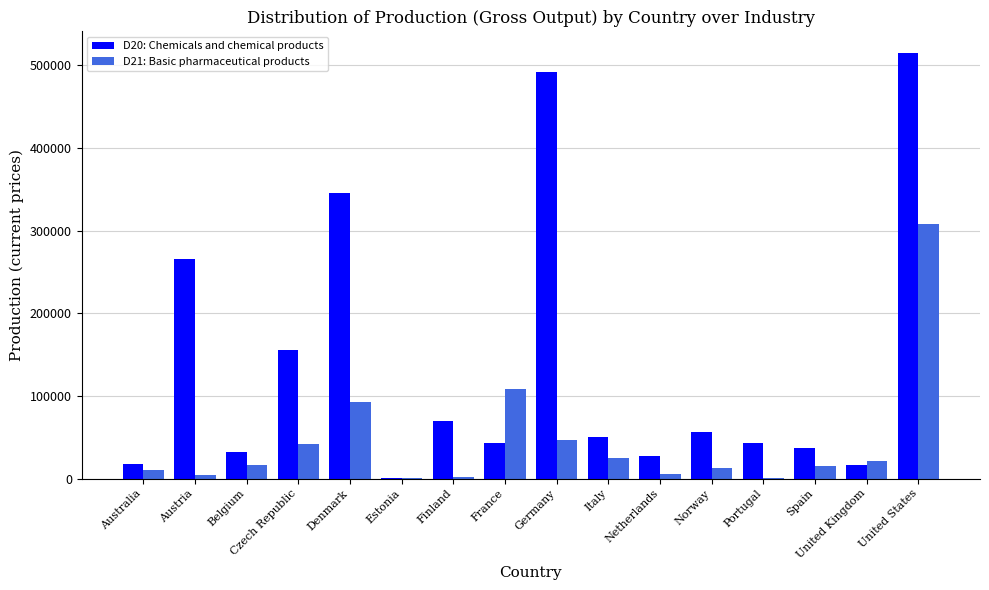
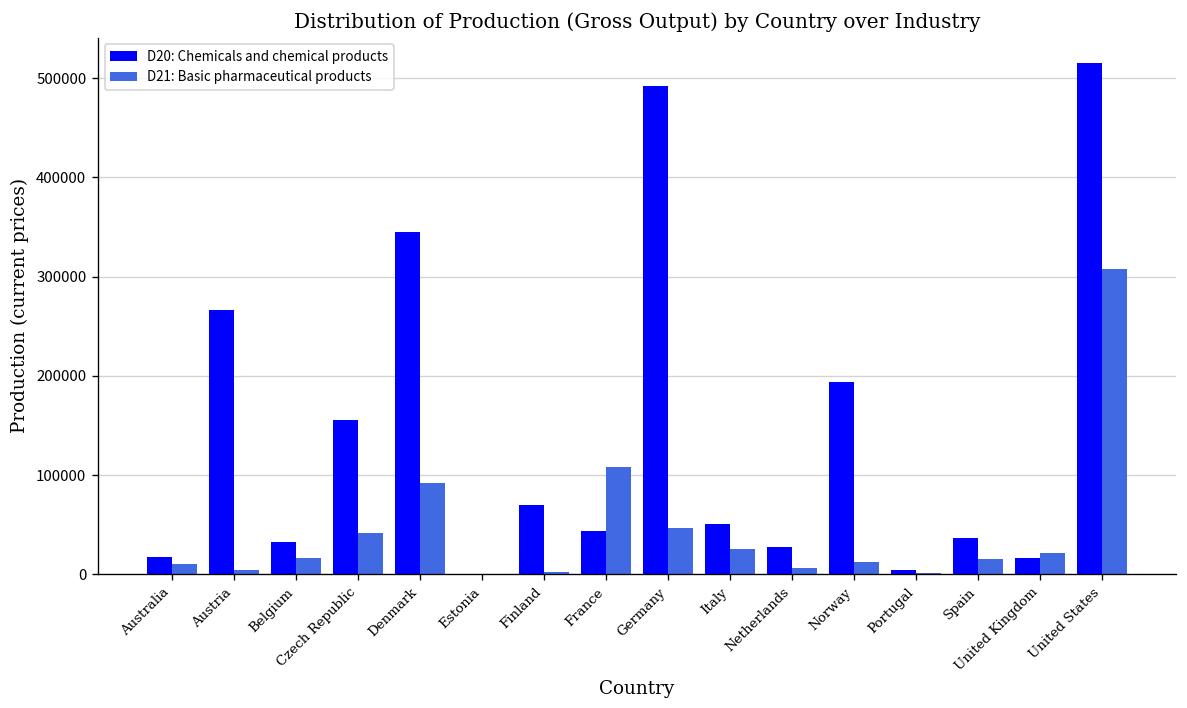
D20: Chemicals and chemical products, Norway: 60000 -> 190000
D20: Chemicals and chemical products, Portugal: 40000 -> 0
